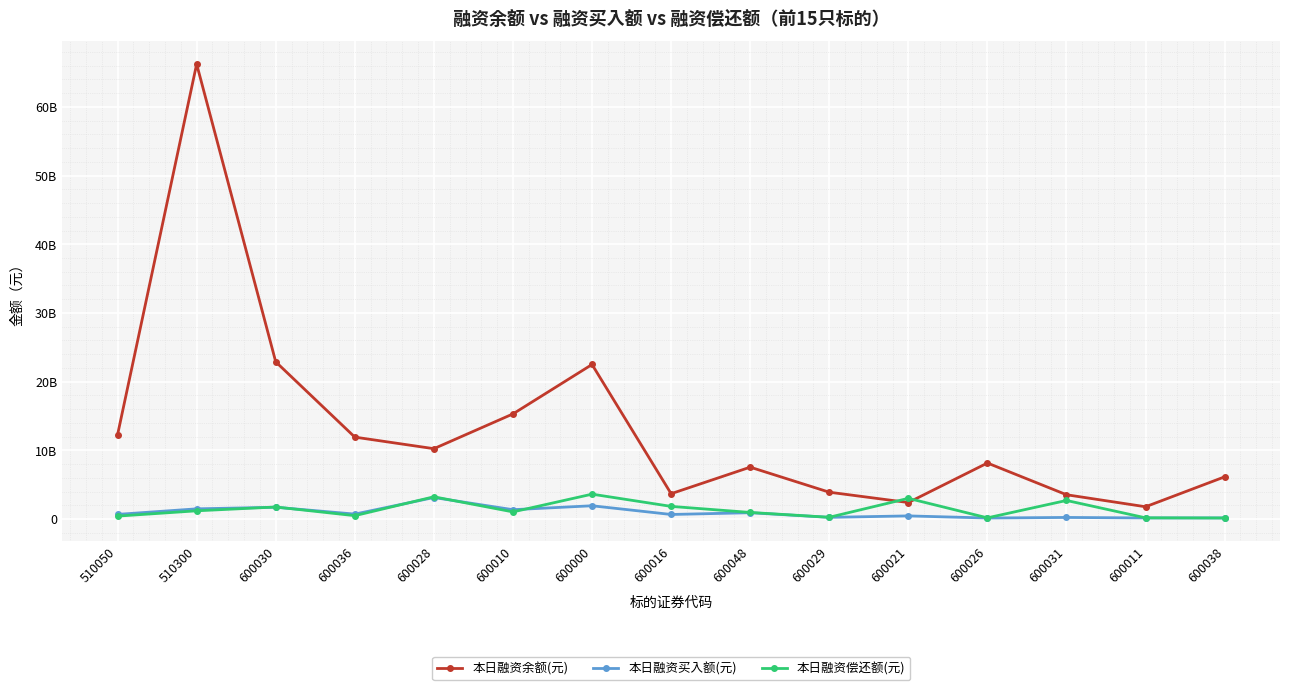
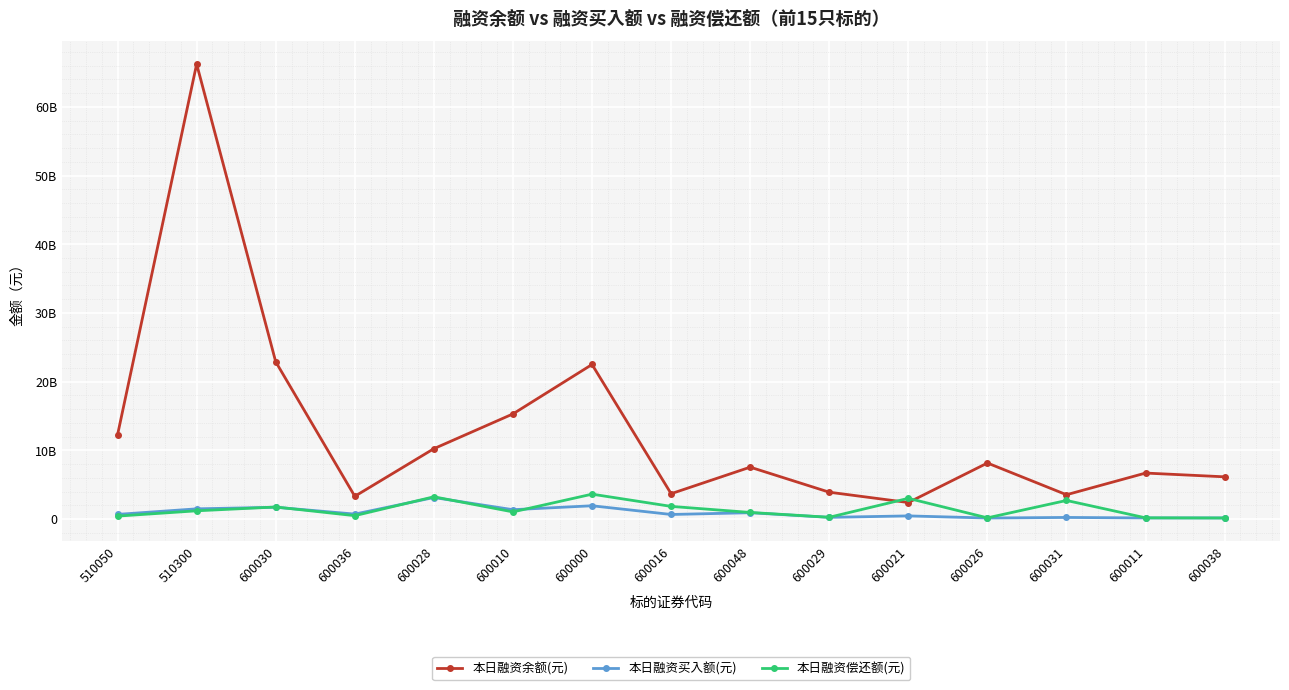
本日融资余额(元), 600036: 12000000000 -> 3000000000
本日融资余额(元), 600011: 2000000000 -> 7000000000
